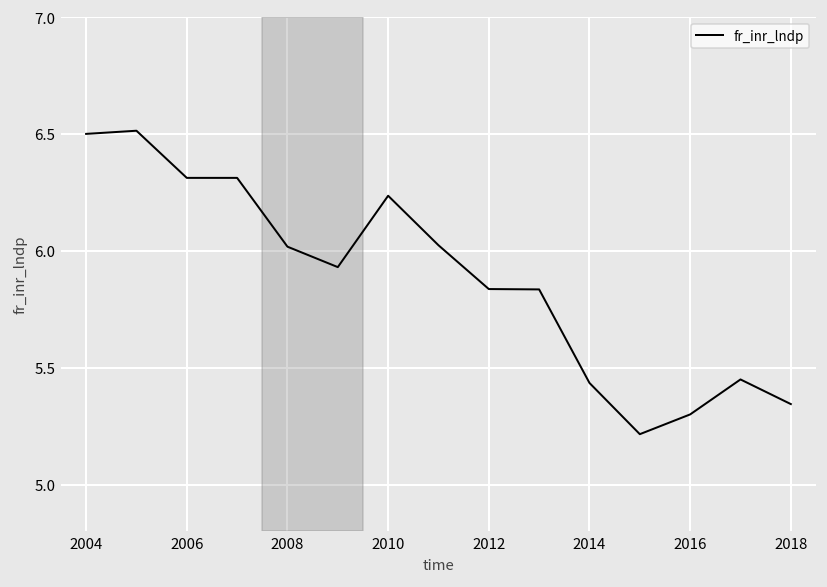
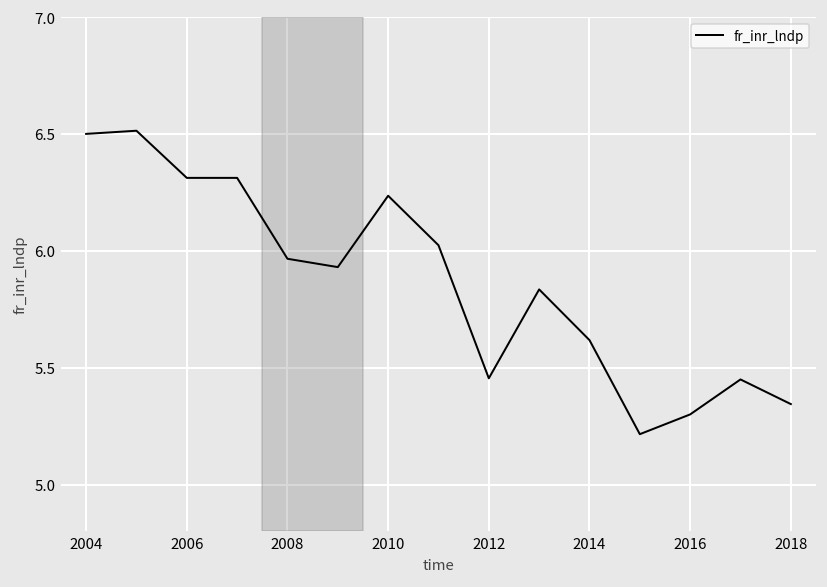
2008: 6.02 -> 5.97
2012: 5.84 -> 5.45
2014: 5.43 -> 5.62
